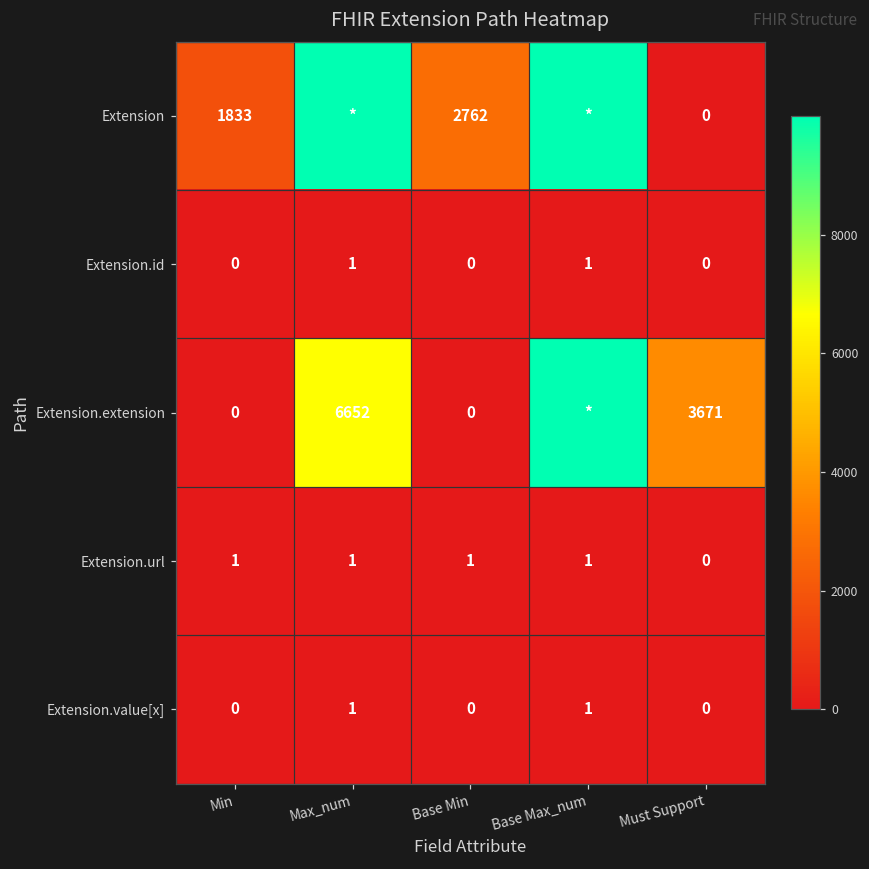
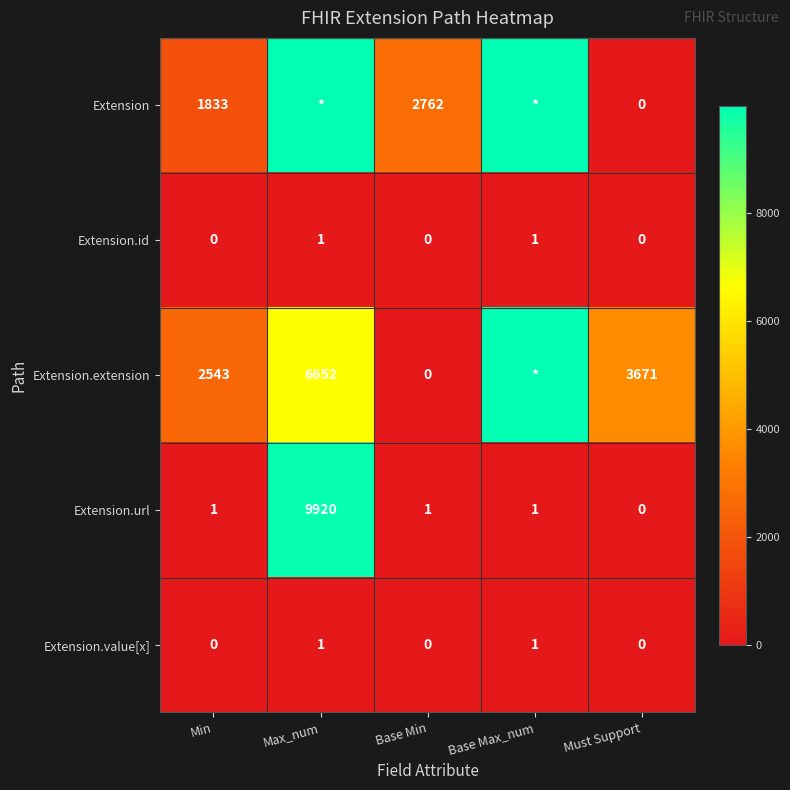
Extension.extension, Min: 0 -> 2543
Extension.url, Max_num: 1 -> 9920
